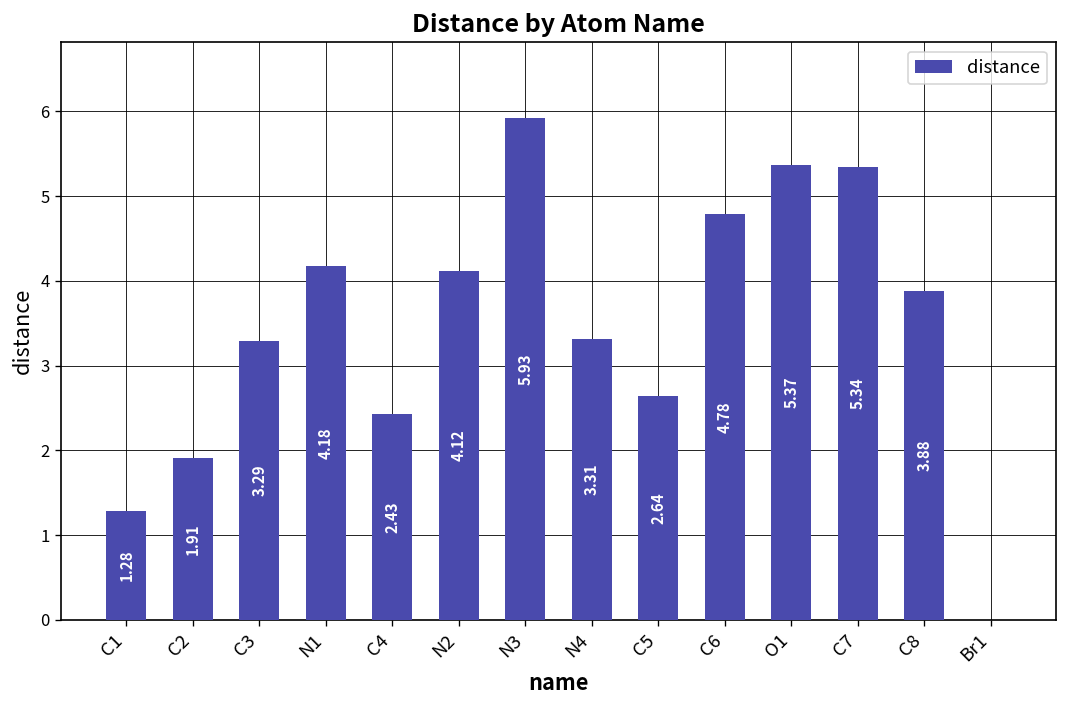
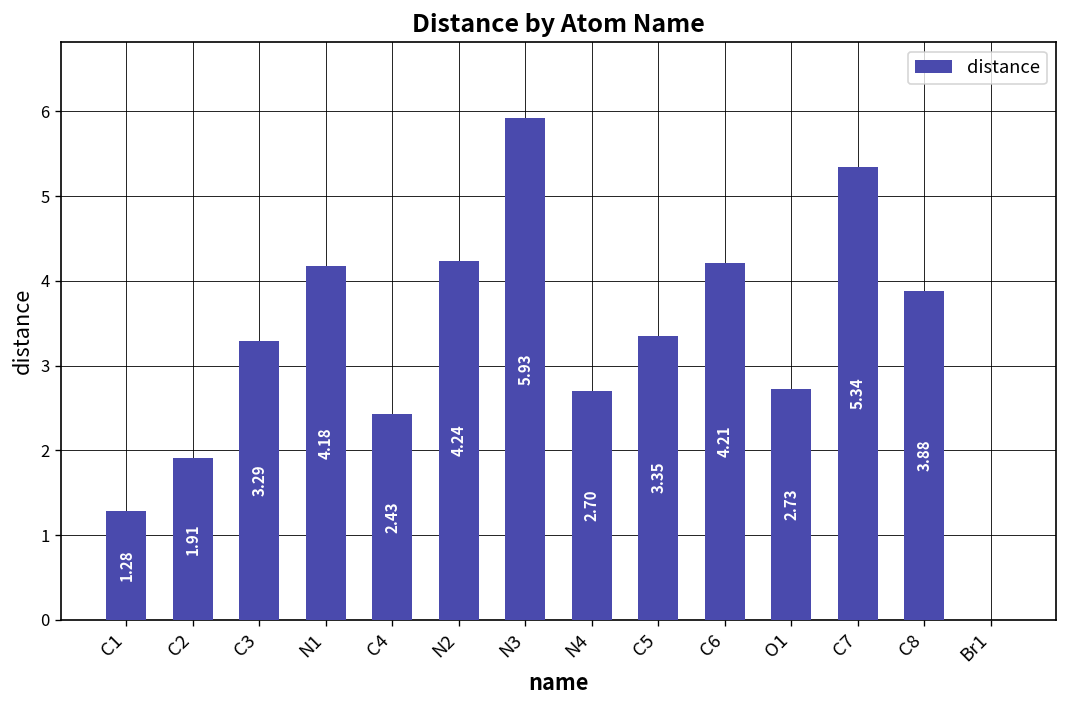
N2: 4.12 -> 4.24
N4: 3.31 -> 2.70
C5: 2.64 -> 3.35
C6: 4.78 -> 4.21
O1: 5.37 -> 2.73
